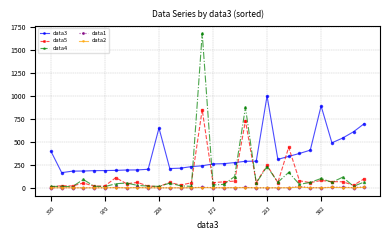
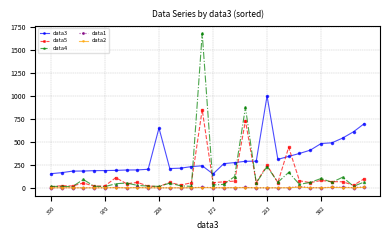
data3, 350: 400 -> 200
data3, 172: 300 -> 200
data3, 582: 900 -> 500
